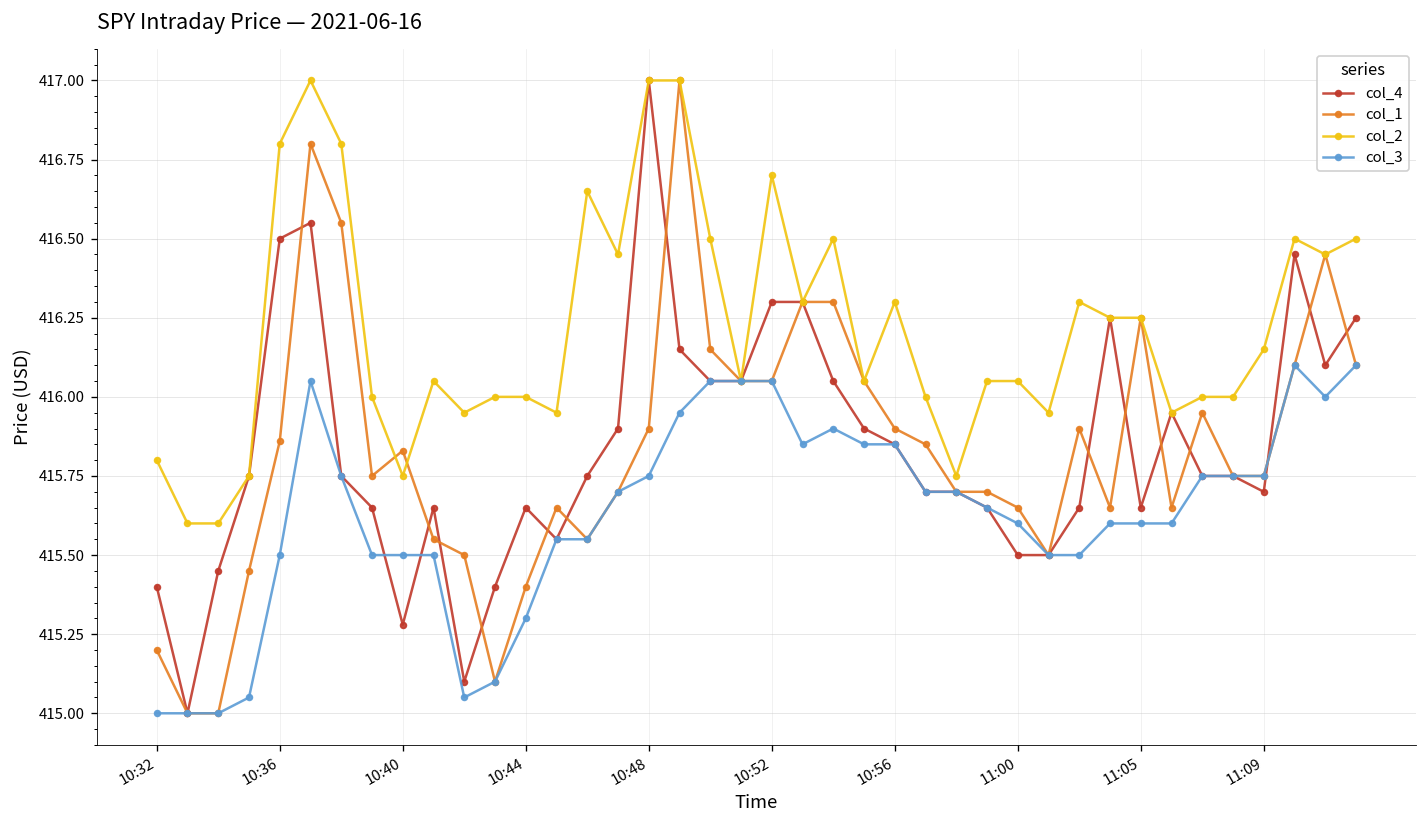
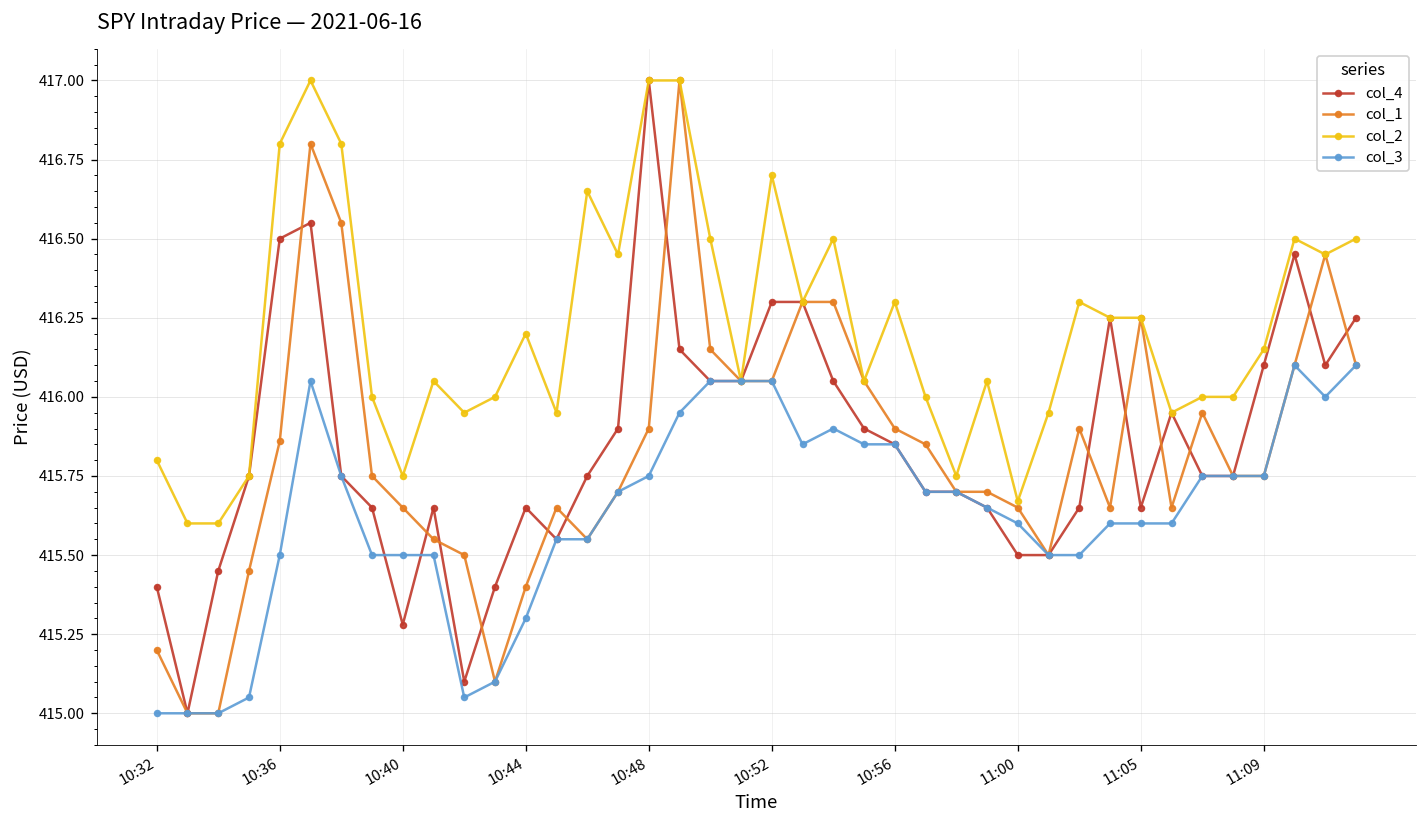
col_1, 10:40: 415.83 -> 415.65
col_2, 10:44: 416.0 -> 416.2
col_2, 11:00: 416.05 -> 415.67
col_4, 11:09: 415.7 -> 416.1
